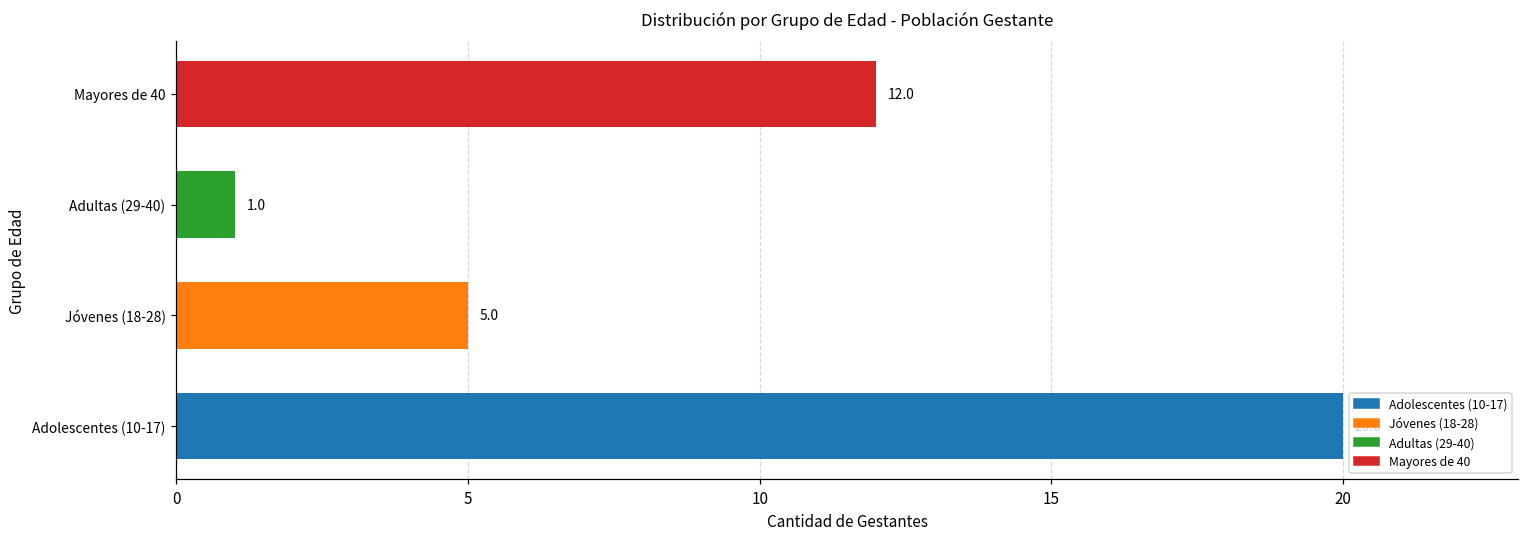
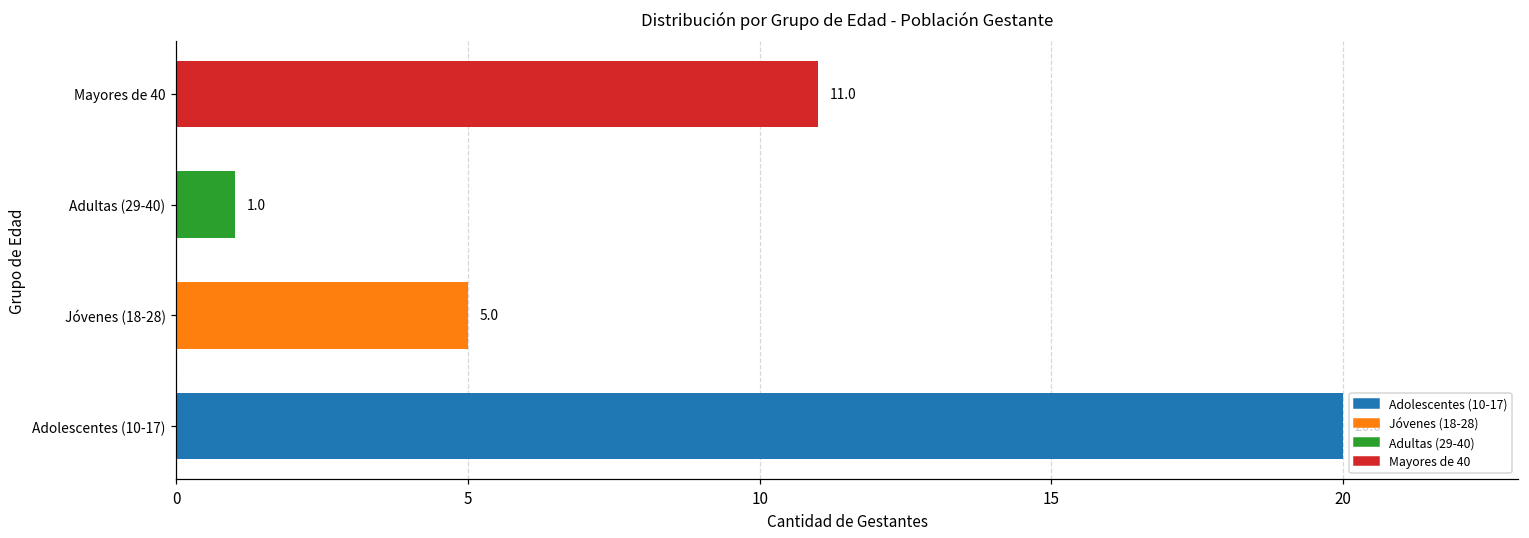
Mayores de 40: 12.0 -> 11.0
